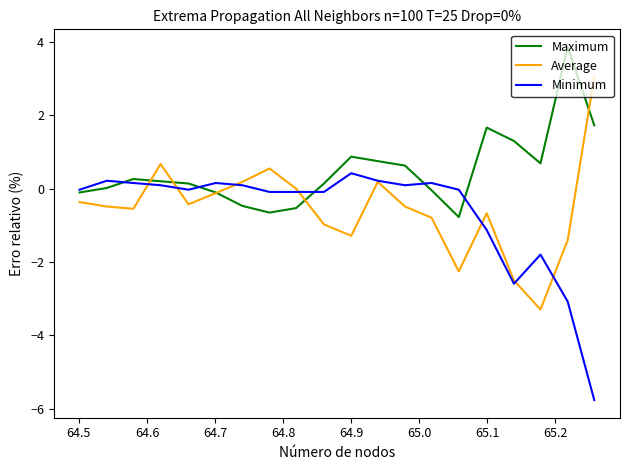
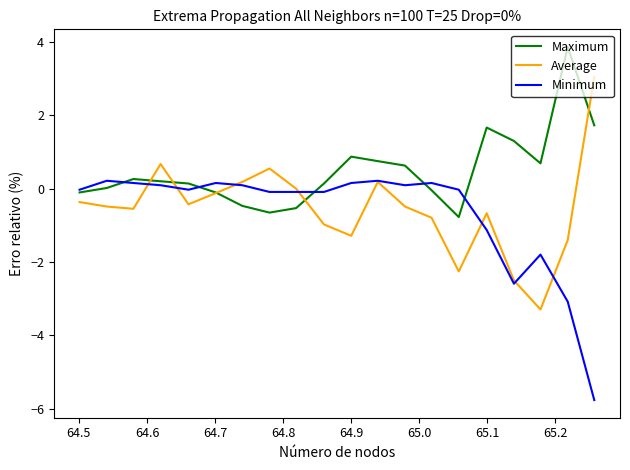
Minimum, 64.9: 0.4 -> 0.2
